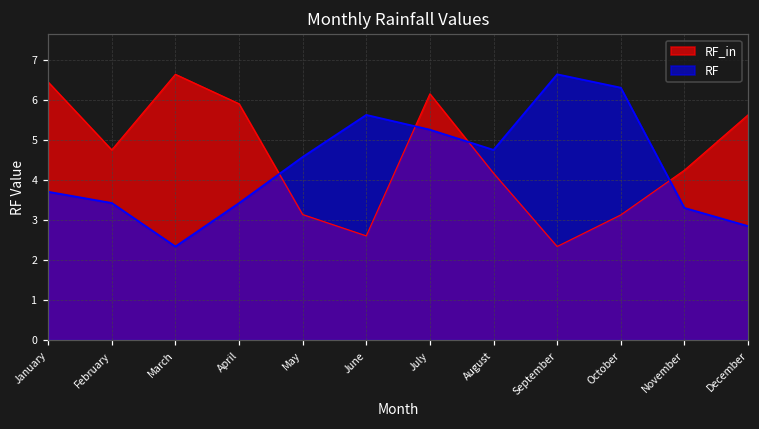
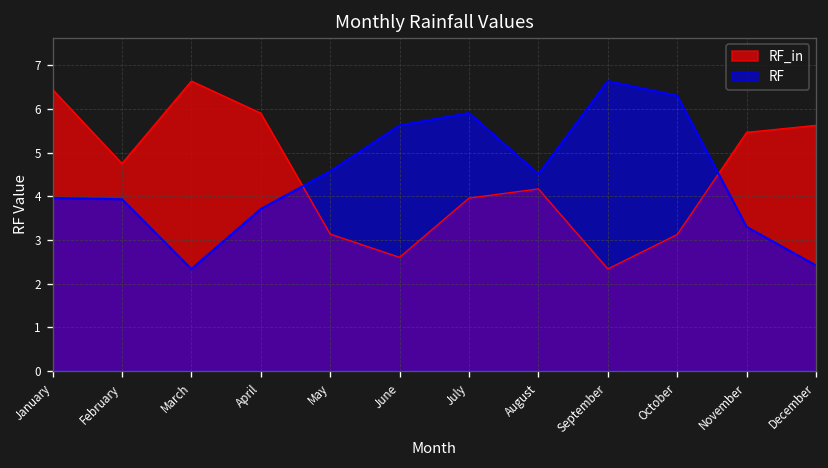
RF, January: 3.7 -> 4.0
RF, February: 3.4 -> 3.9
RF, April: 3.4 -> 3.7
RF_in, July: 6.2 -> 4.0
RF, July: 5.3 -> 5.9
RF, August: 4.8 -> 4.5
RF_in, November: 4.2 -> 5.5
RF, December: 2.8 -> 2.4
